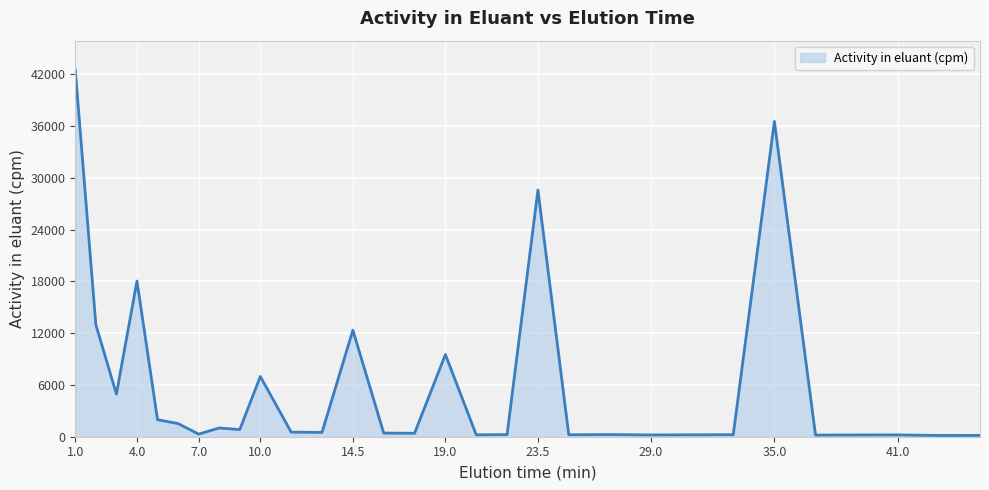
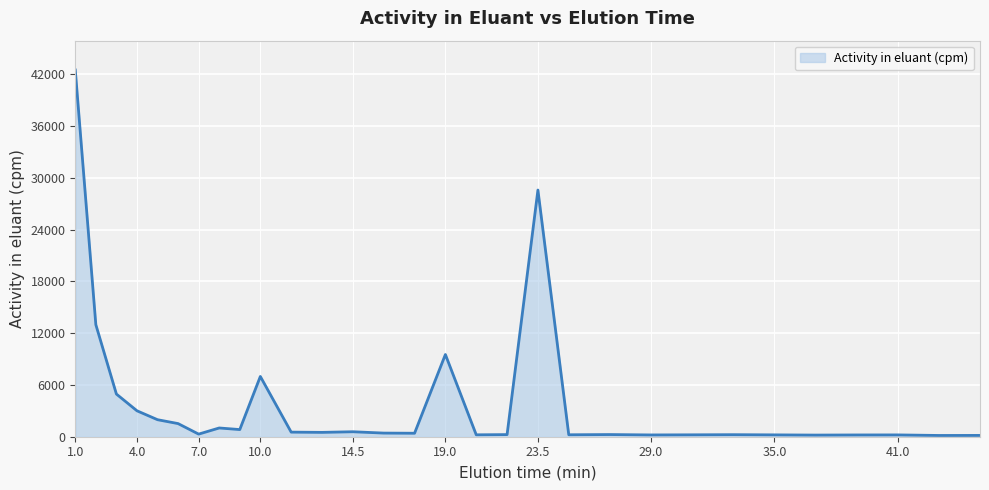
4.0: 18000 -> 3000
14.5: 12000 -> 1000
35.0: 37000 -> 0
